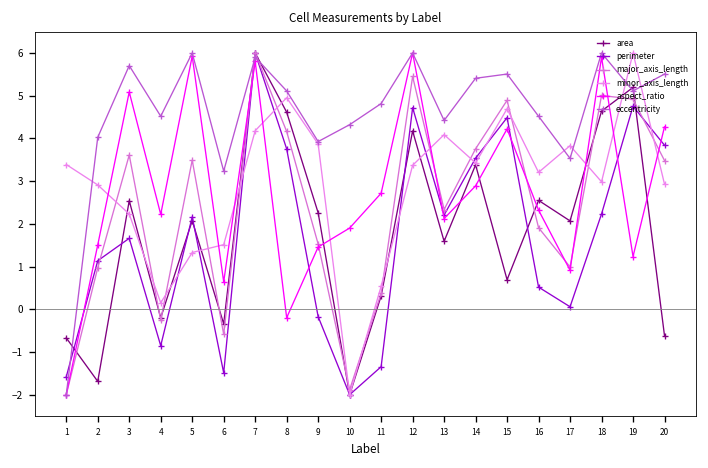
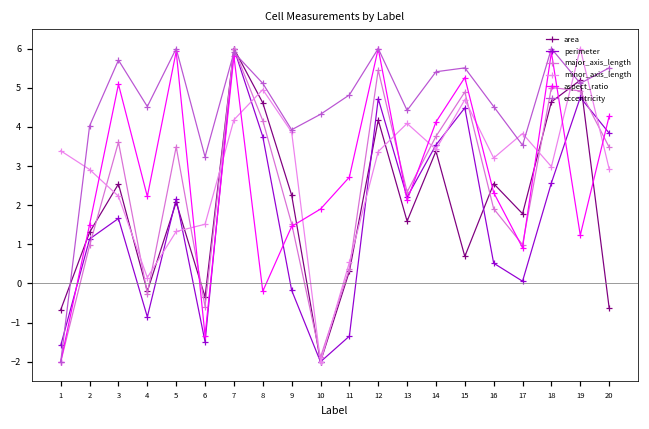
area, 2: -1.7 -> 1.3
aspect_ratio, 6: 0.6 -> -1.3
aspect_ratio, 14: 2.9 -> 4.1
aspect_ratio, 15: 4.2 -> 5.3
area, 17: 2.1 -> 1.8
perimeter, 18: 2.2 -> 2.6
